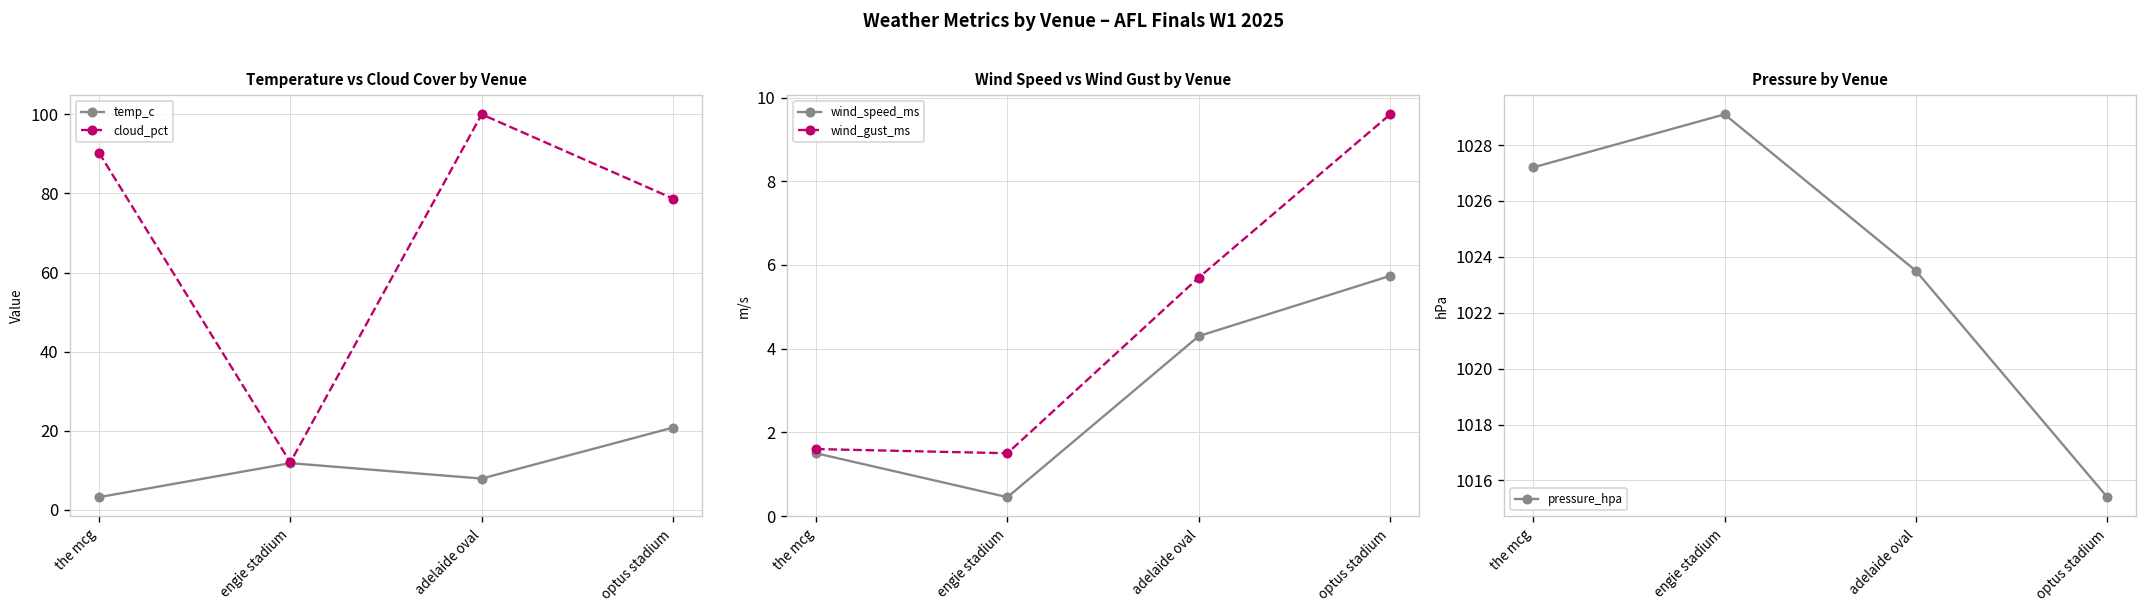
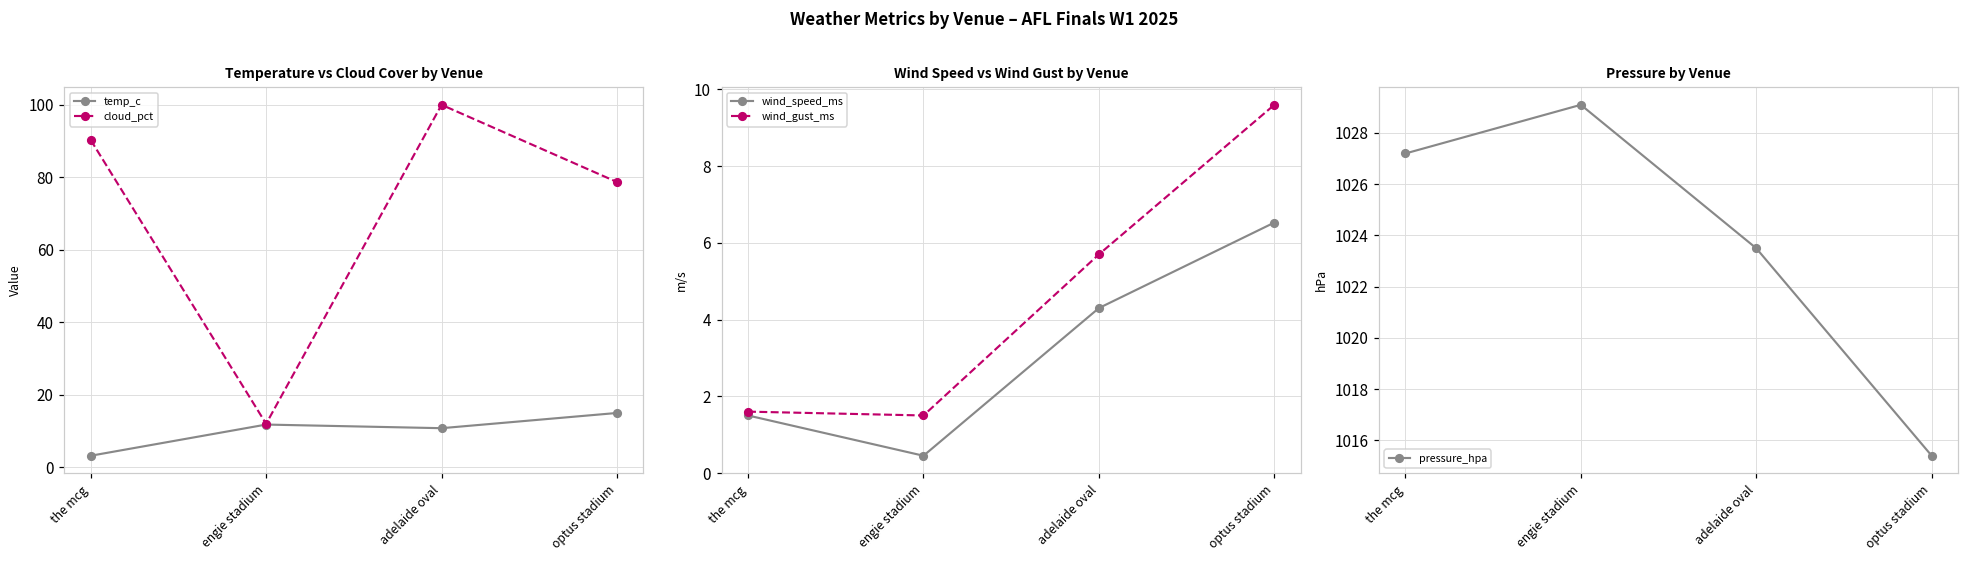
Temperature vs Cloud Cover by Venue, temp_c, adelaide oval: 8 -> 11
Temperature vs Cloud Cover by Venue, temp_c, optus stadium: 21 -> 15
Wind Speed vs Wind Gust by Venue, wind_speed_ms, optus stadium: 5.7 -> 6.5
